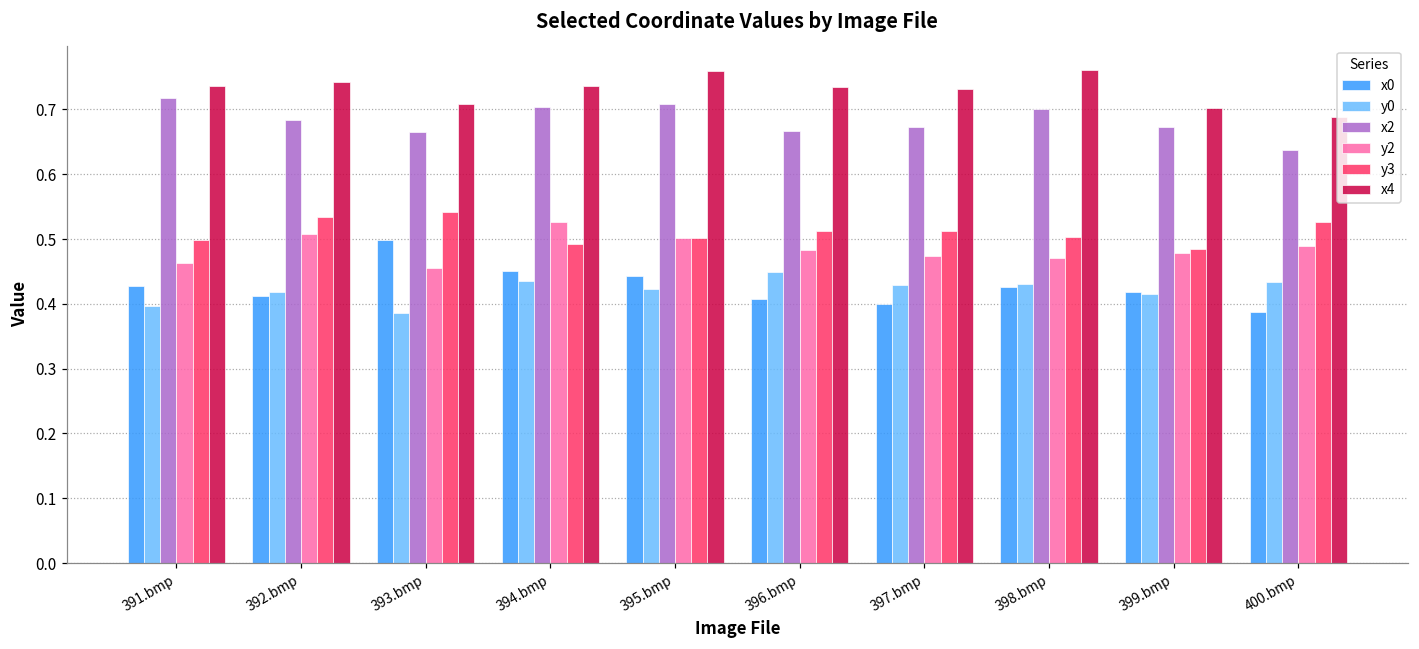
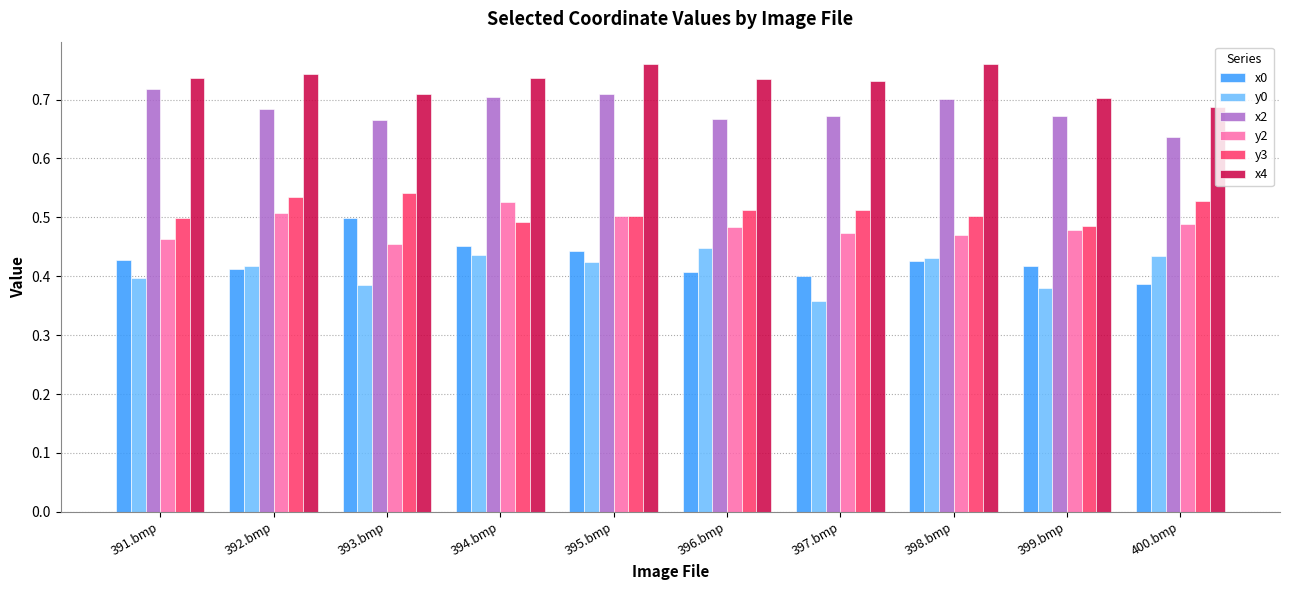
y0, 397.bmp: 0.43 -> 0.36
y0, 399.bmp: 0.41 -> 0.38
